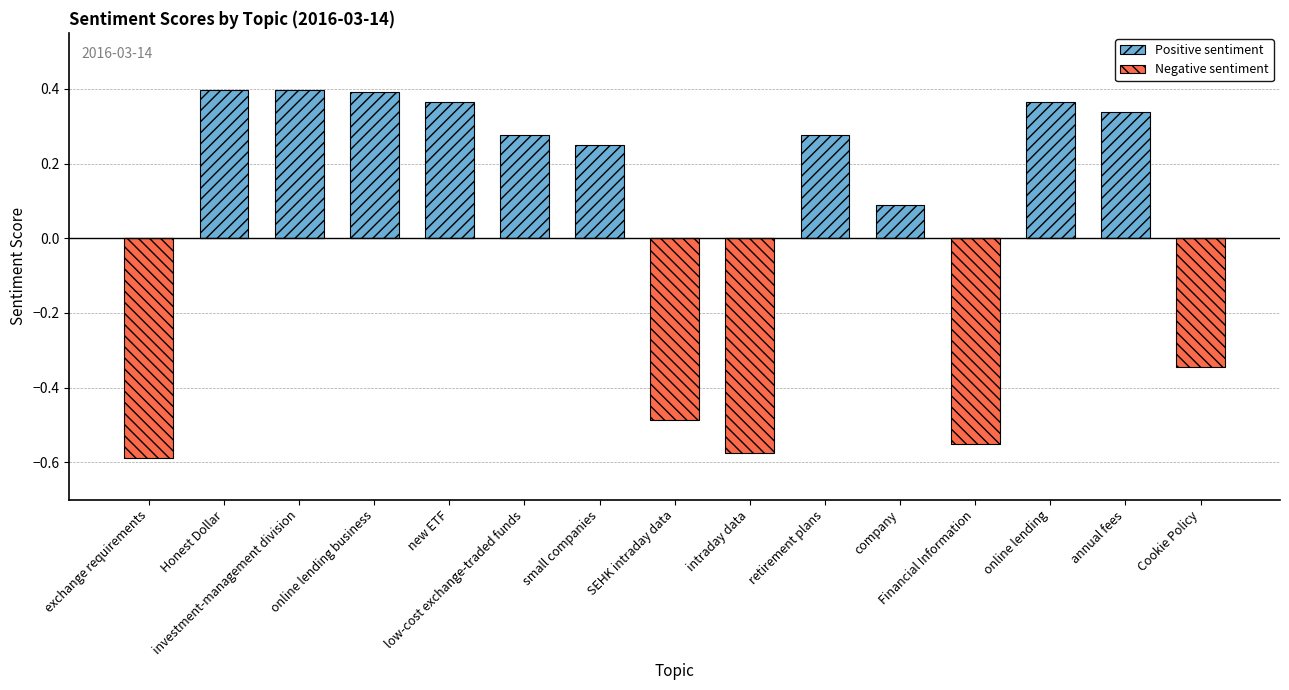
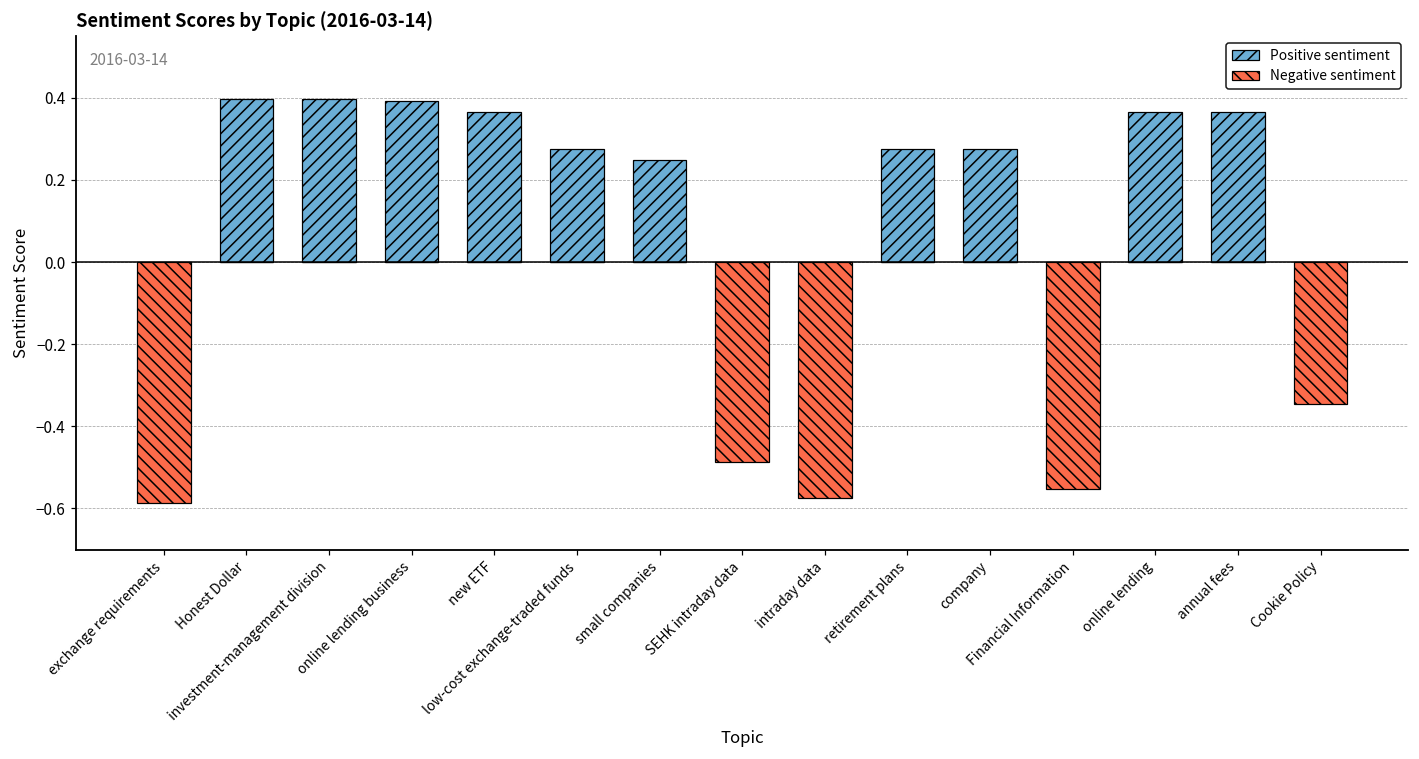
Positive sentiment, company: 0.09 -> 0.28
Positive sentiment, annual fees: 0.34 -> 0.37
